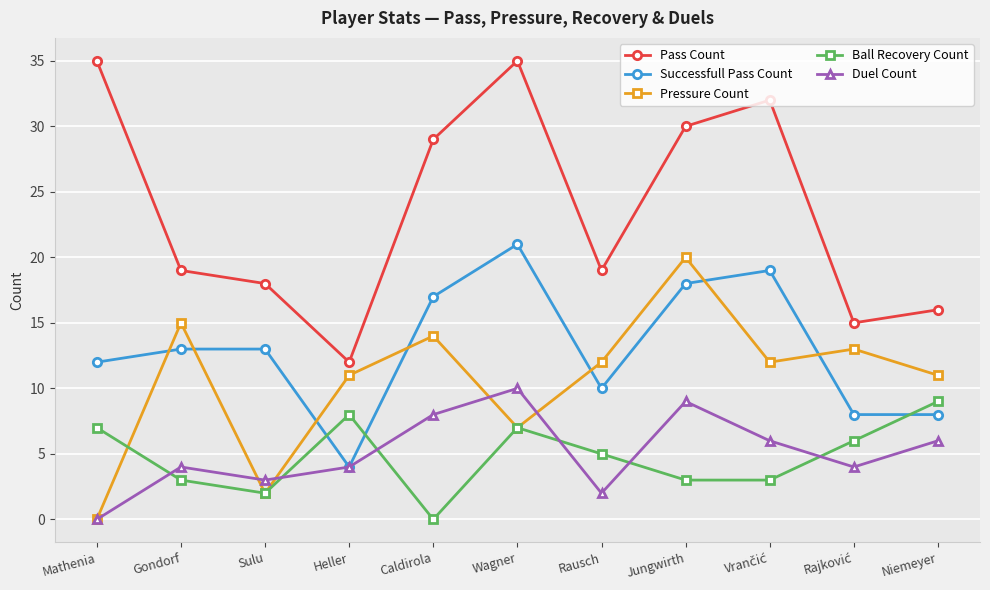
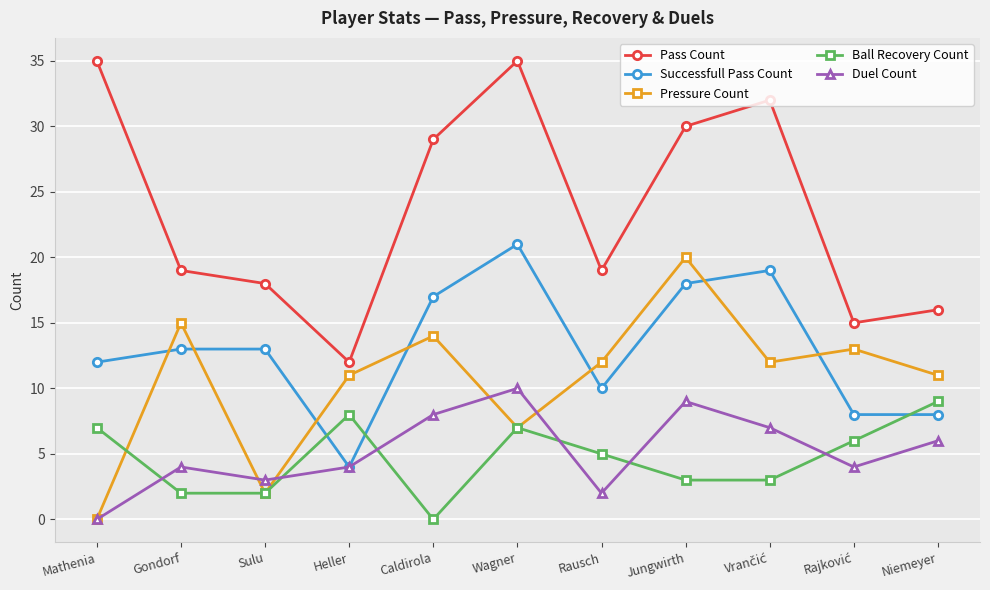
Ball Recovery Count, Gondorf: 3 -> 2
Duel Count, Vrančić: 6 -> 7
